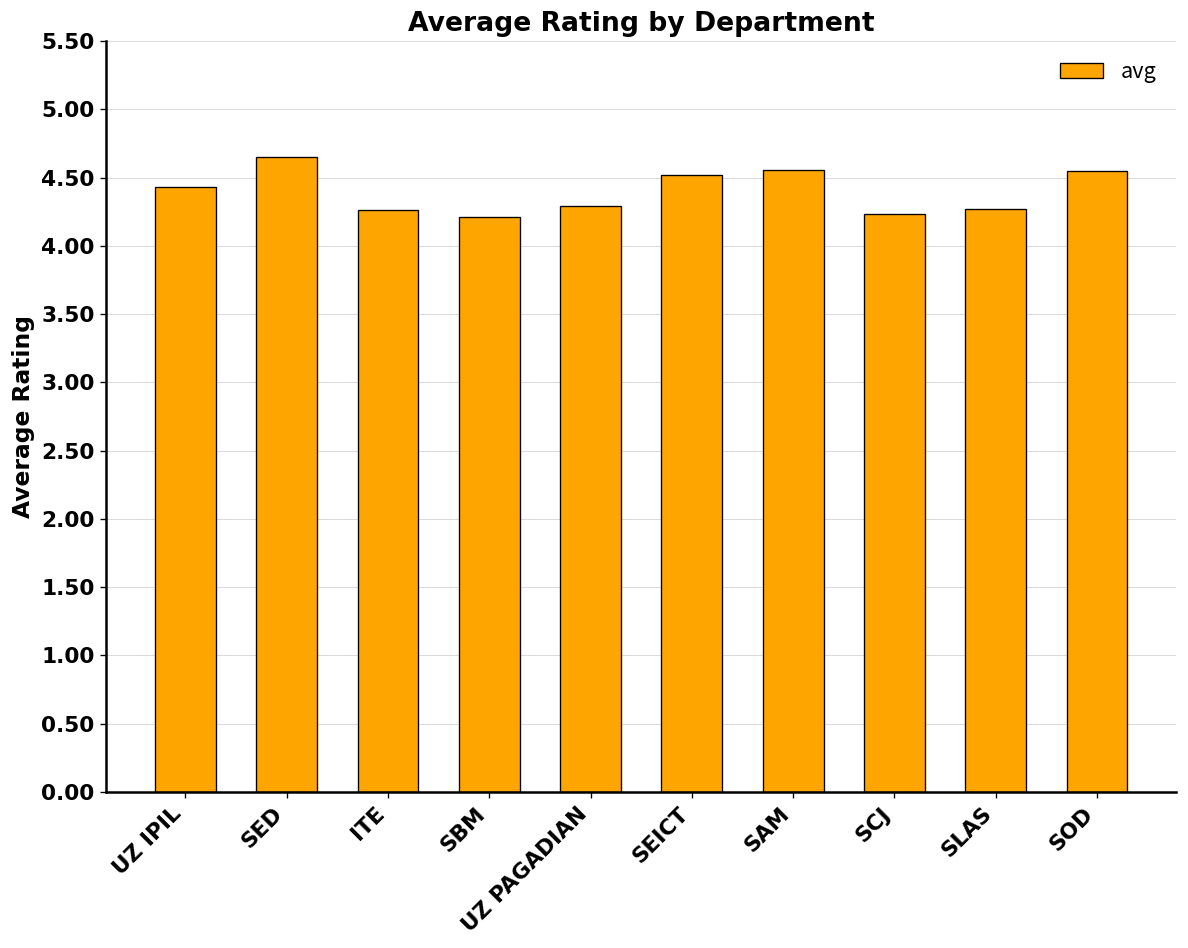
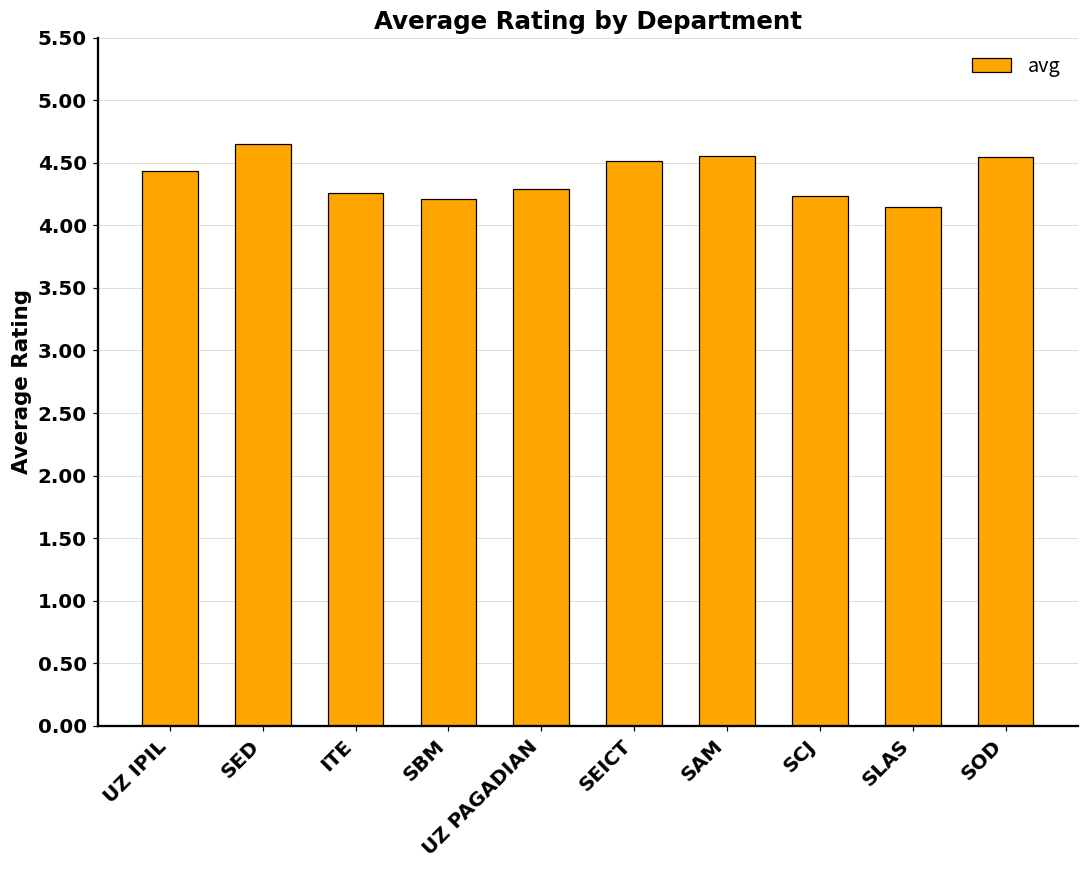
SLAS: 4.27 -> 4.15
